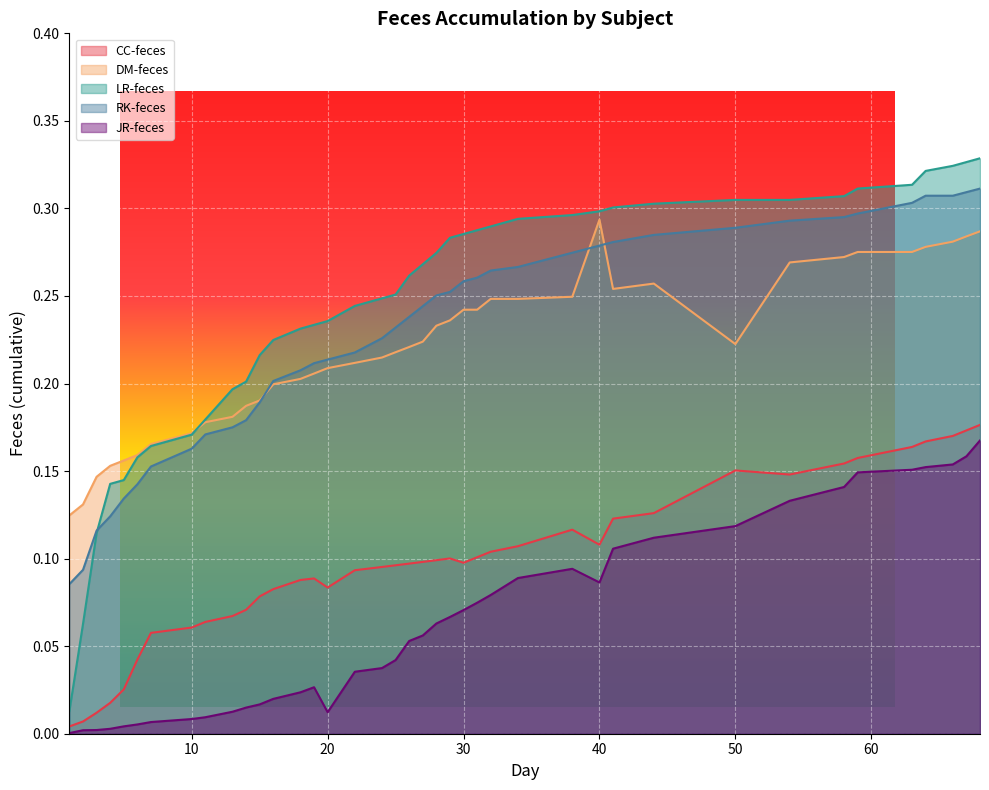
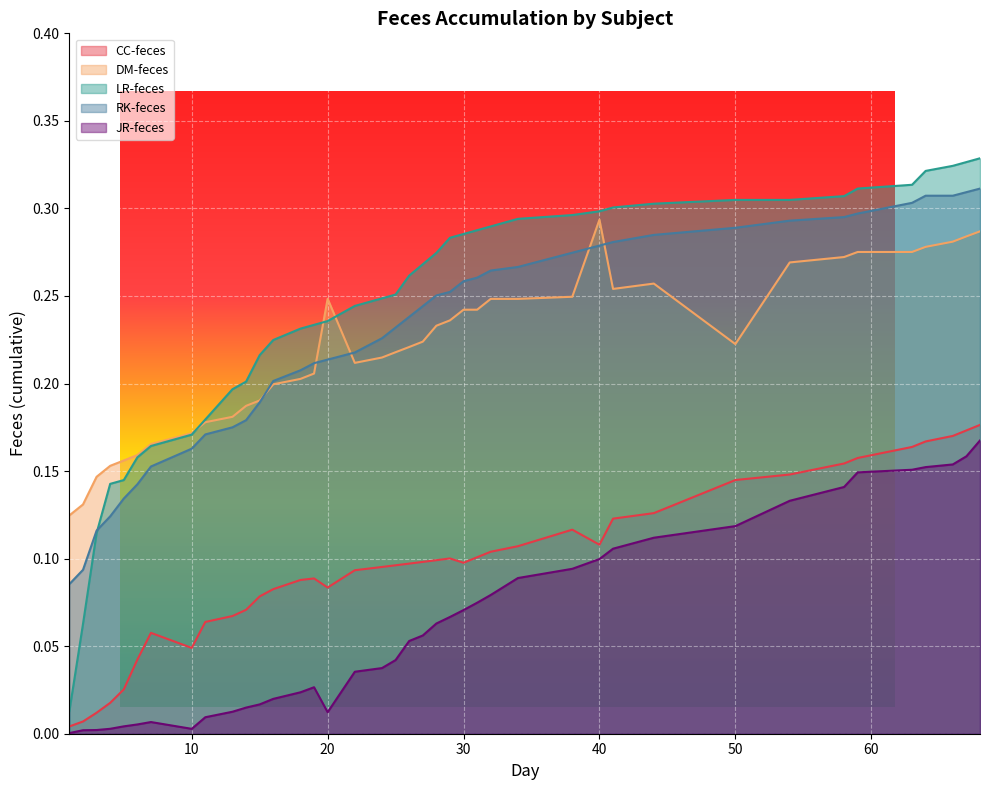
CC-feces, 10: 0.061 -> 0.049
JR-feces, 10: 0.008 -> 0.003
DM-feces, 20: 0.209 -> 0.248
JR-feces, 40: 0.086 -> 0.100
CC-feces, 50: 0.150 -> 0.145
